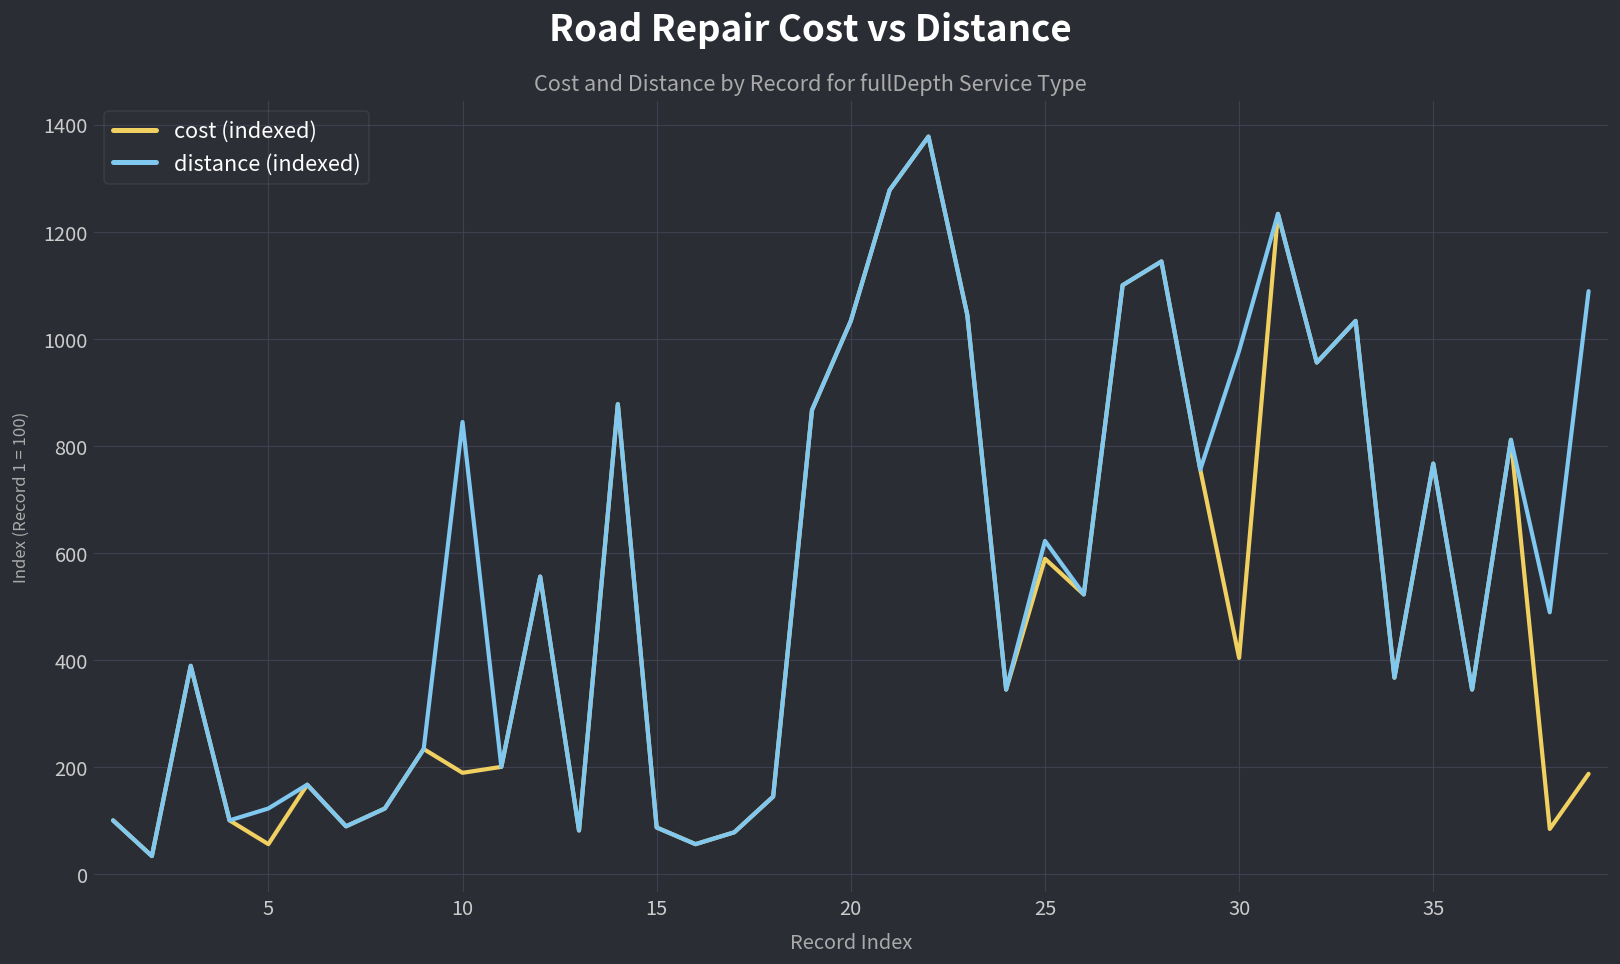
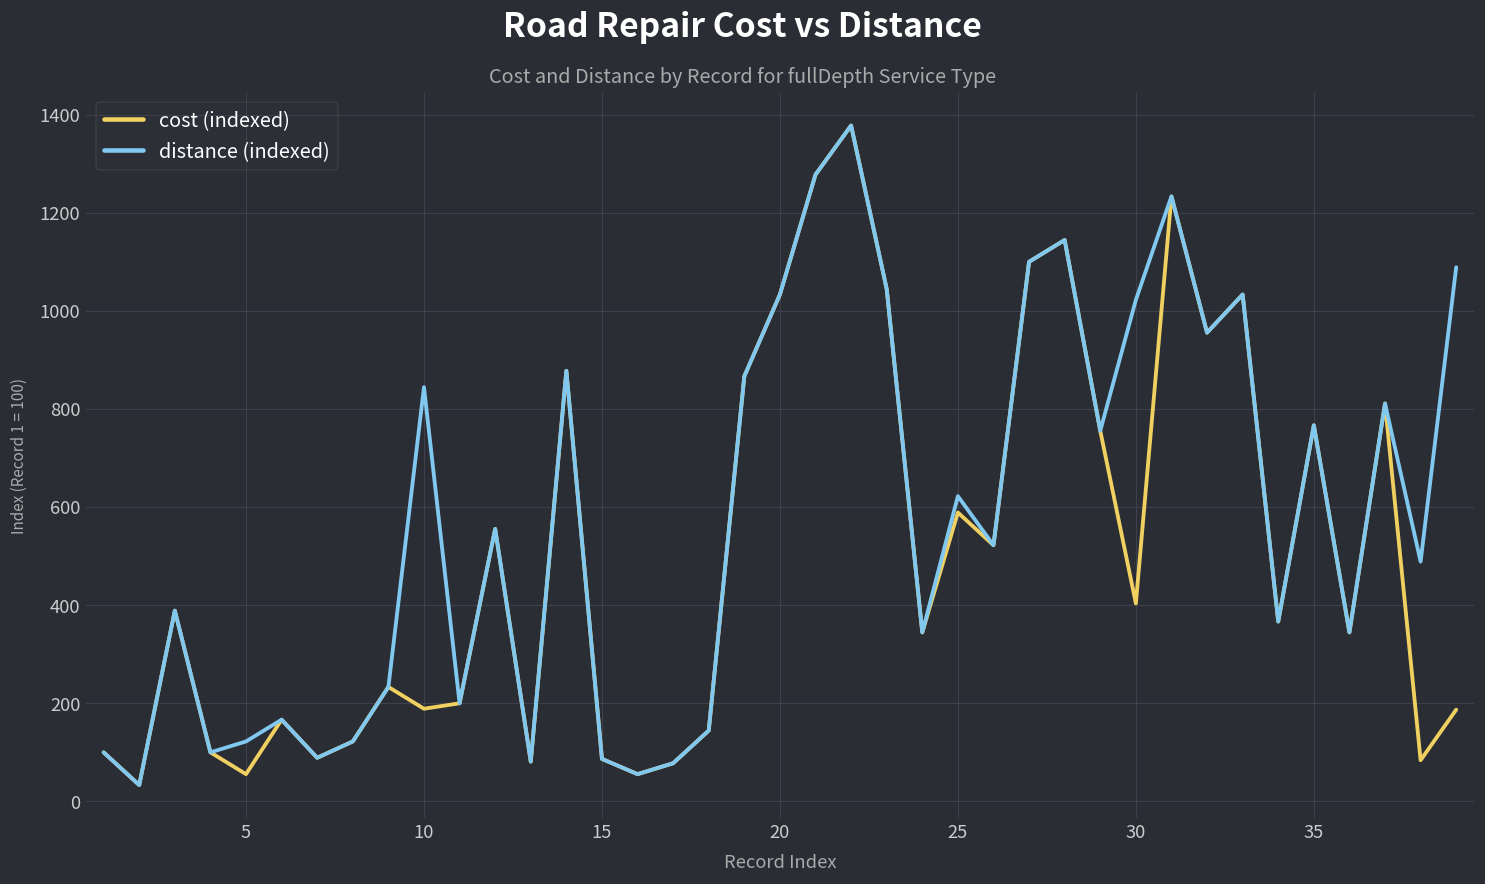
distance (indexed), 30: 980 -> 1020
